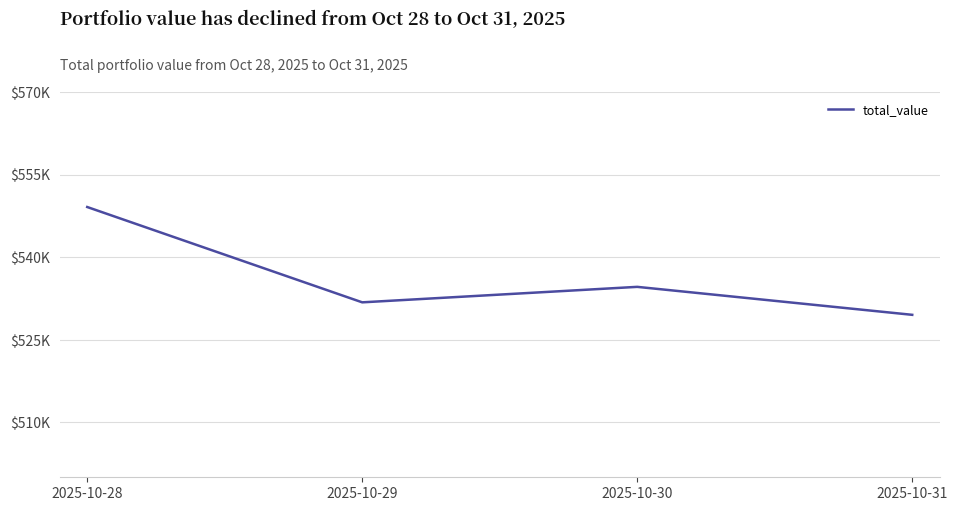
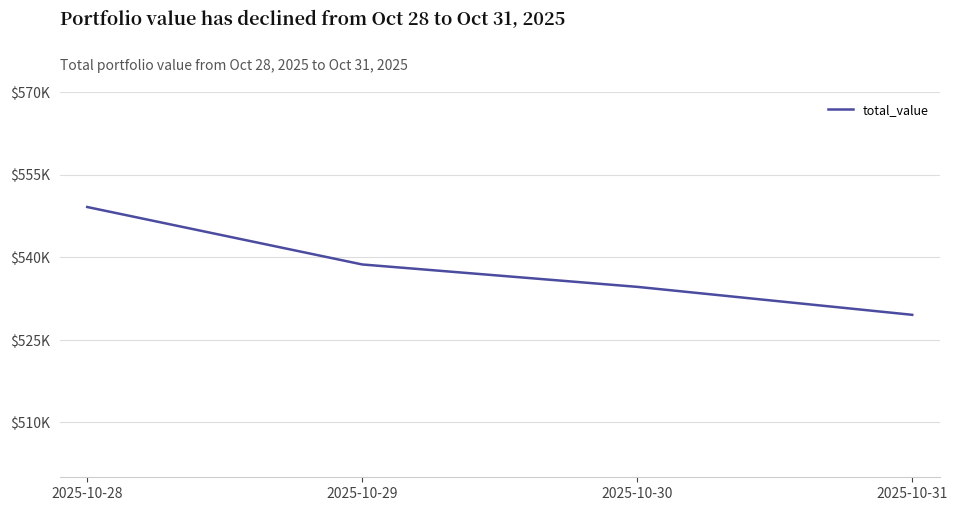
2025-10-29: $532000 -> $539000
